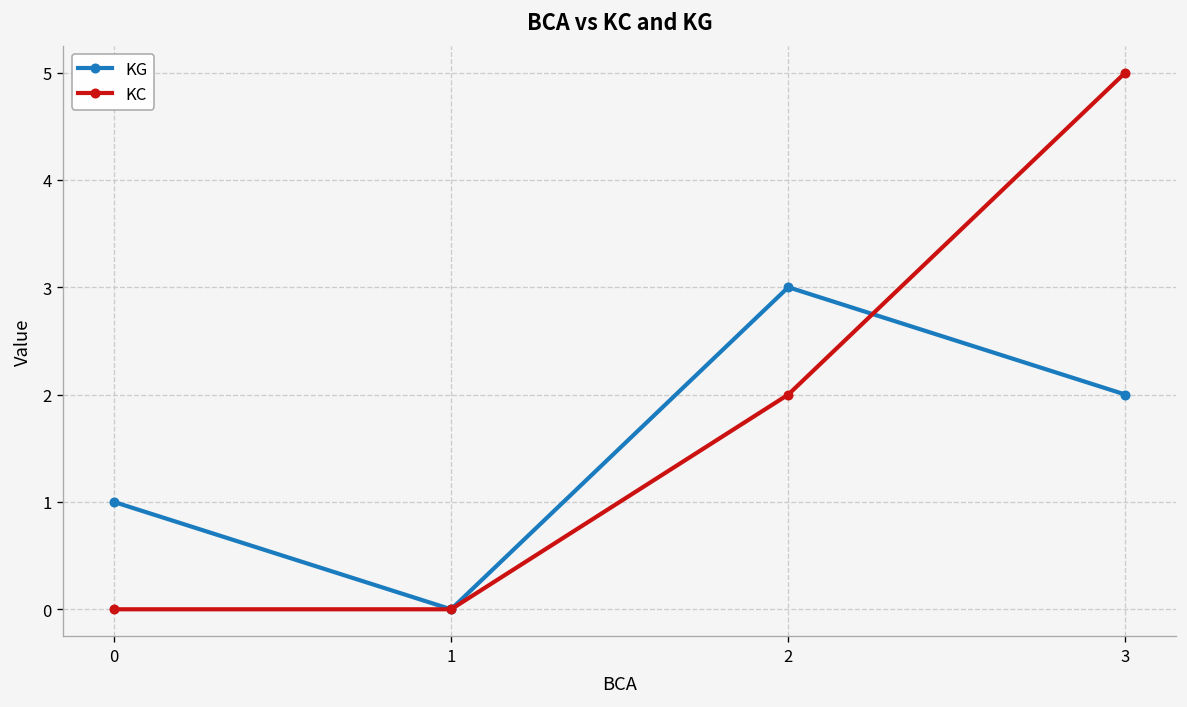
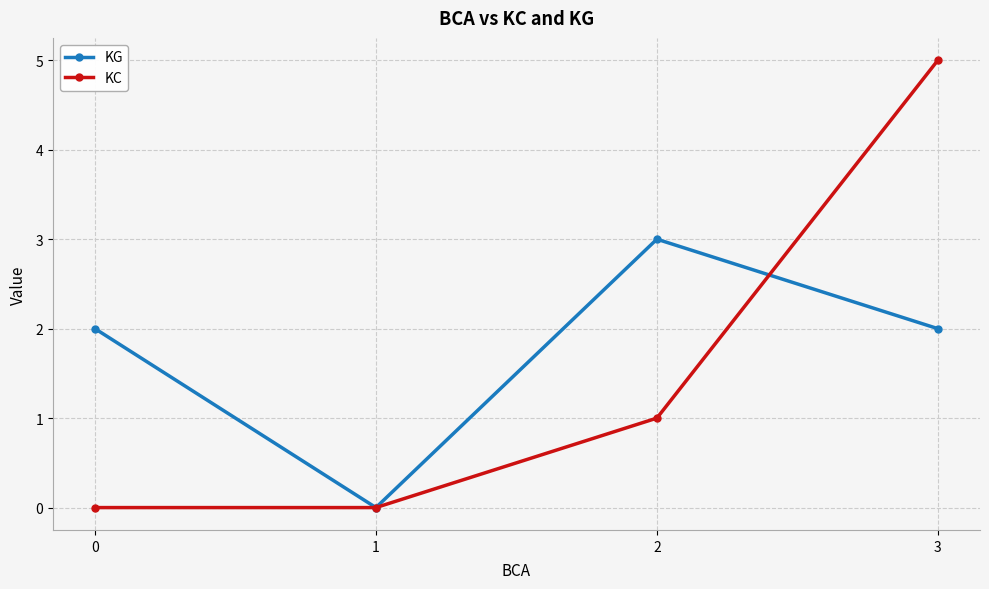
KG, 0: 1 -> 2
KC, 2: 2 -> 1
